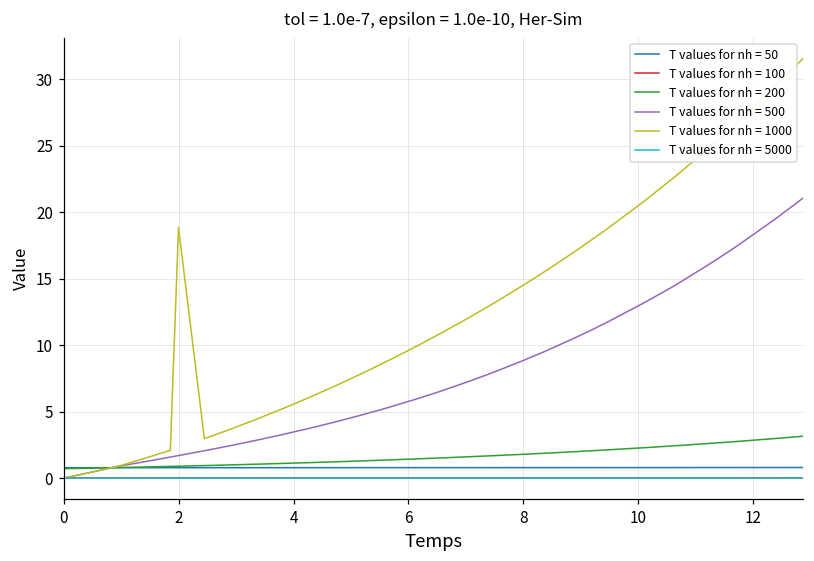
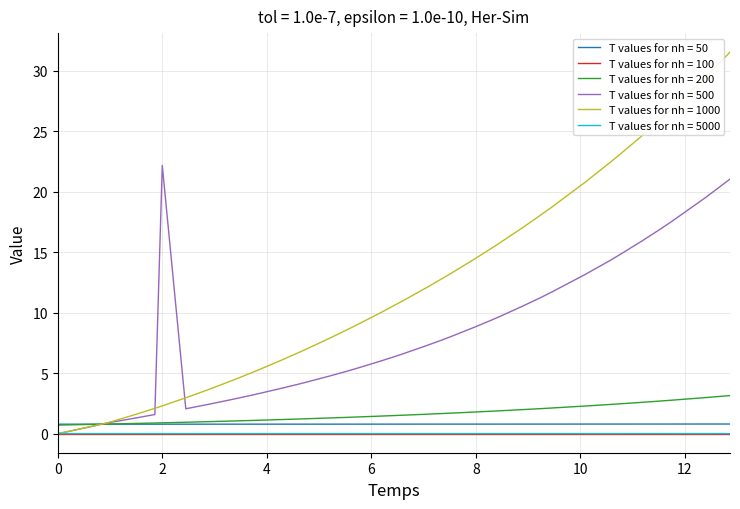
T values for nh = 500, 2: 1.7 -> 22.2
T values for nh = 1000, 2: 18.8 -> 2.3
